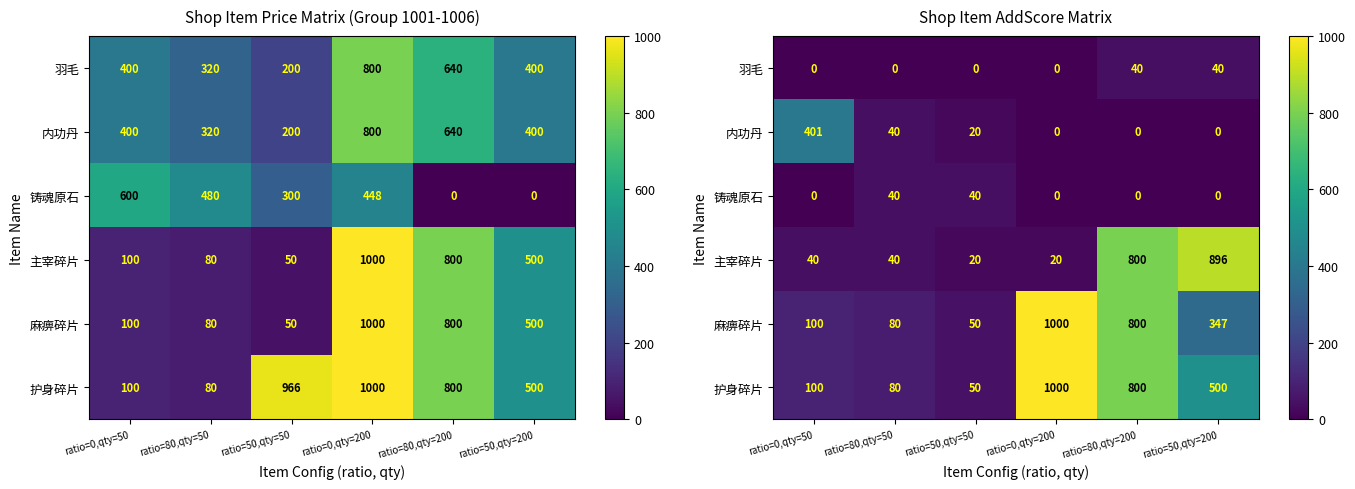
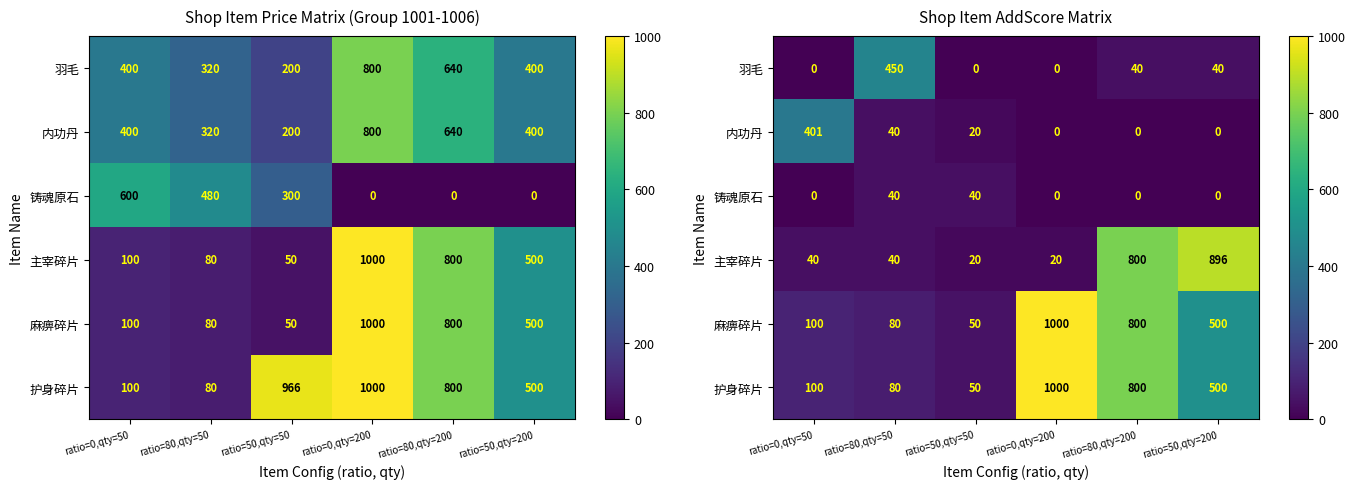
Shop Item Price Matrix (Group 1001-1006), 铸魂原石, ratio=0,qty=200: 448 -> 0
Shop Item AddScore Matrix, 羽毛, ratio=80,qty=50: 0 -> 450
Shop Item AddScore Matrix, 麻痹碎片, ratio=50,qty=200: 347 -> 500
